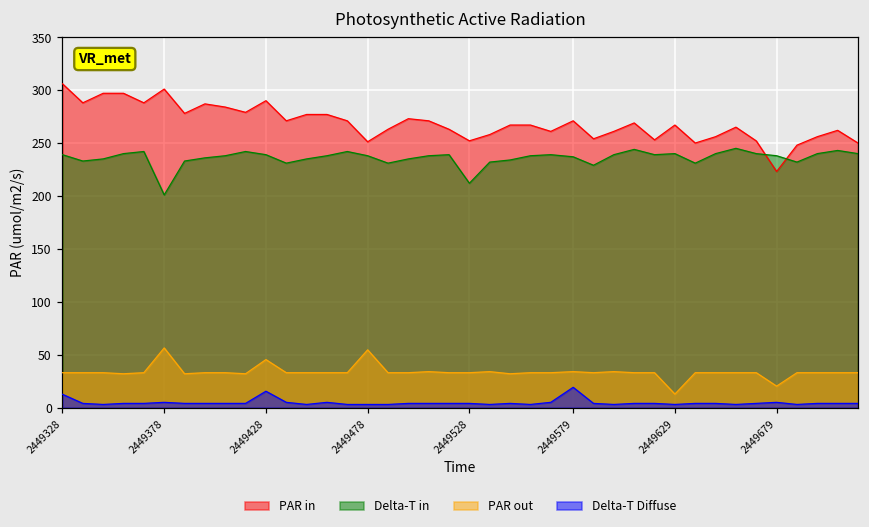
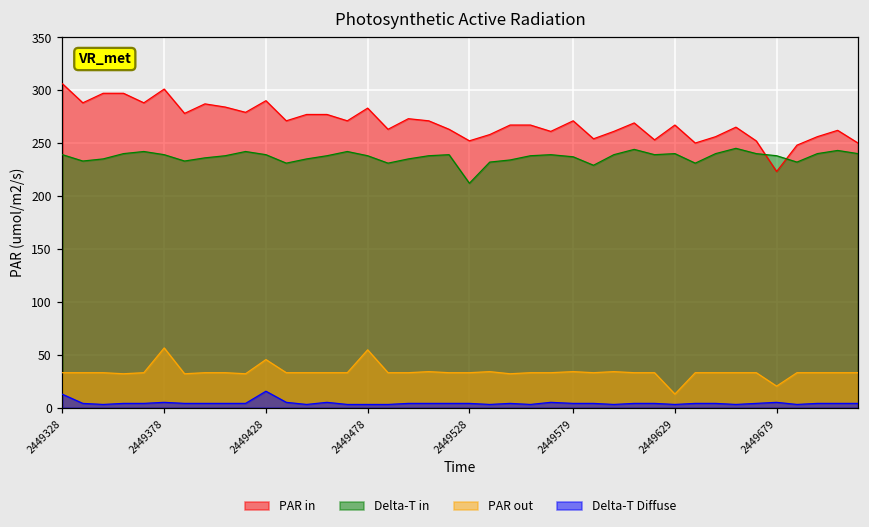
Delta-T in, 2449378: 200 -> 240
PAR in, 2449478: 250 -> 280
Delta-T Diffuse, 2449579: 20 -> 0
